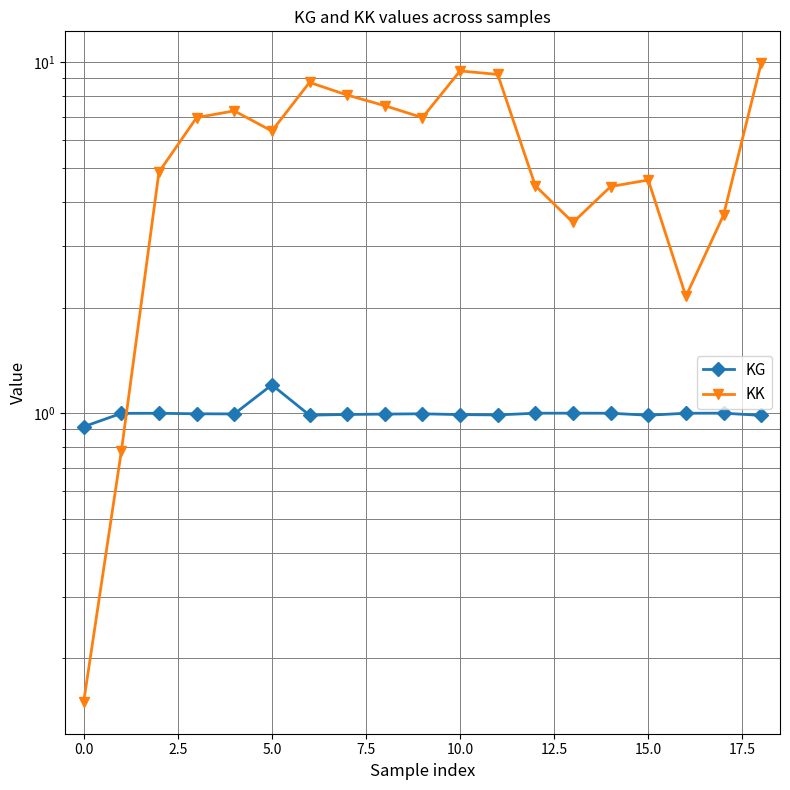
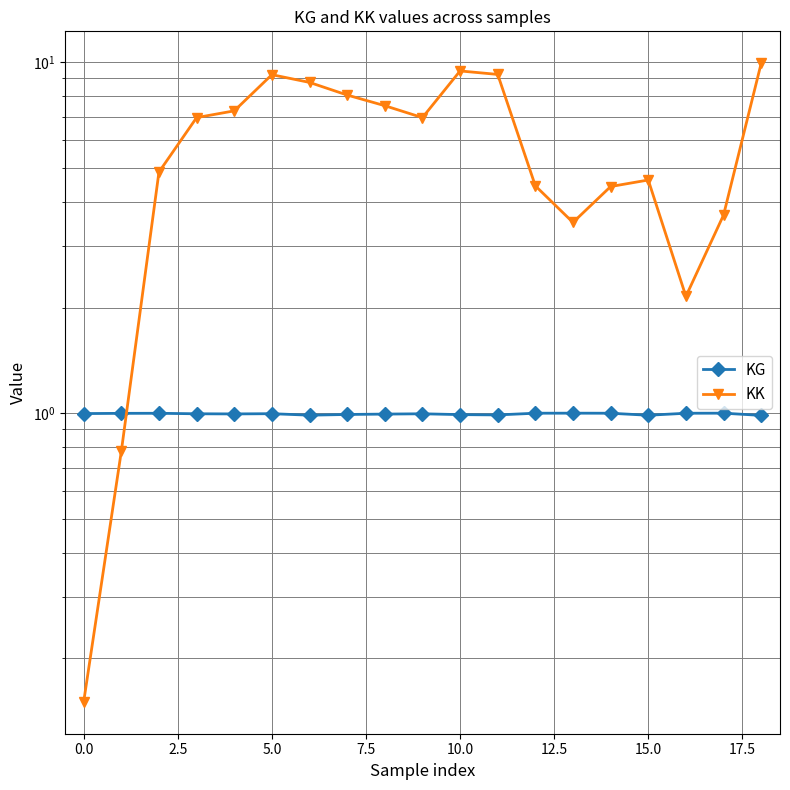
KG, 0.0: 0.92 -> 1.00
KG, 5.0: 1.20 -> 1.00
KK, 5.0: 6.4 -> 9.2
